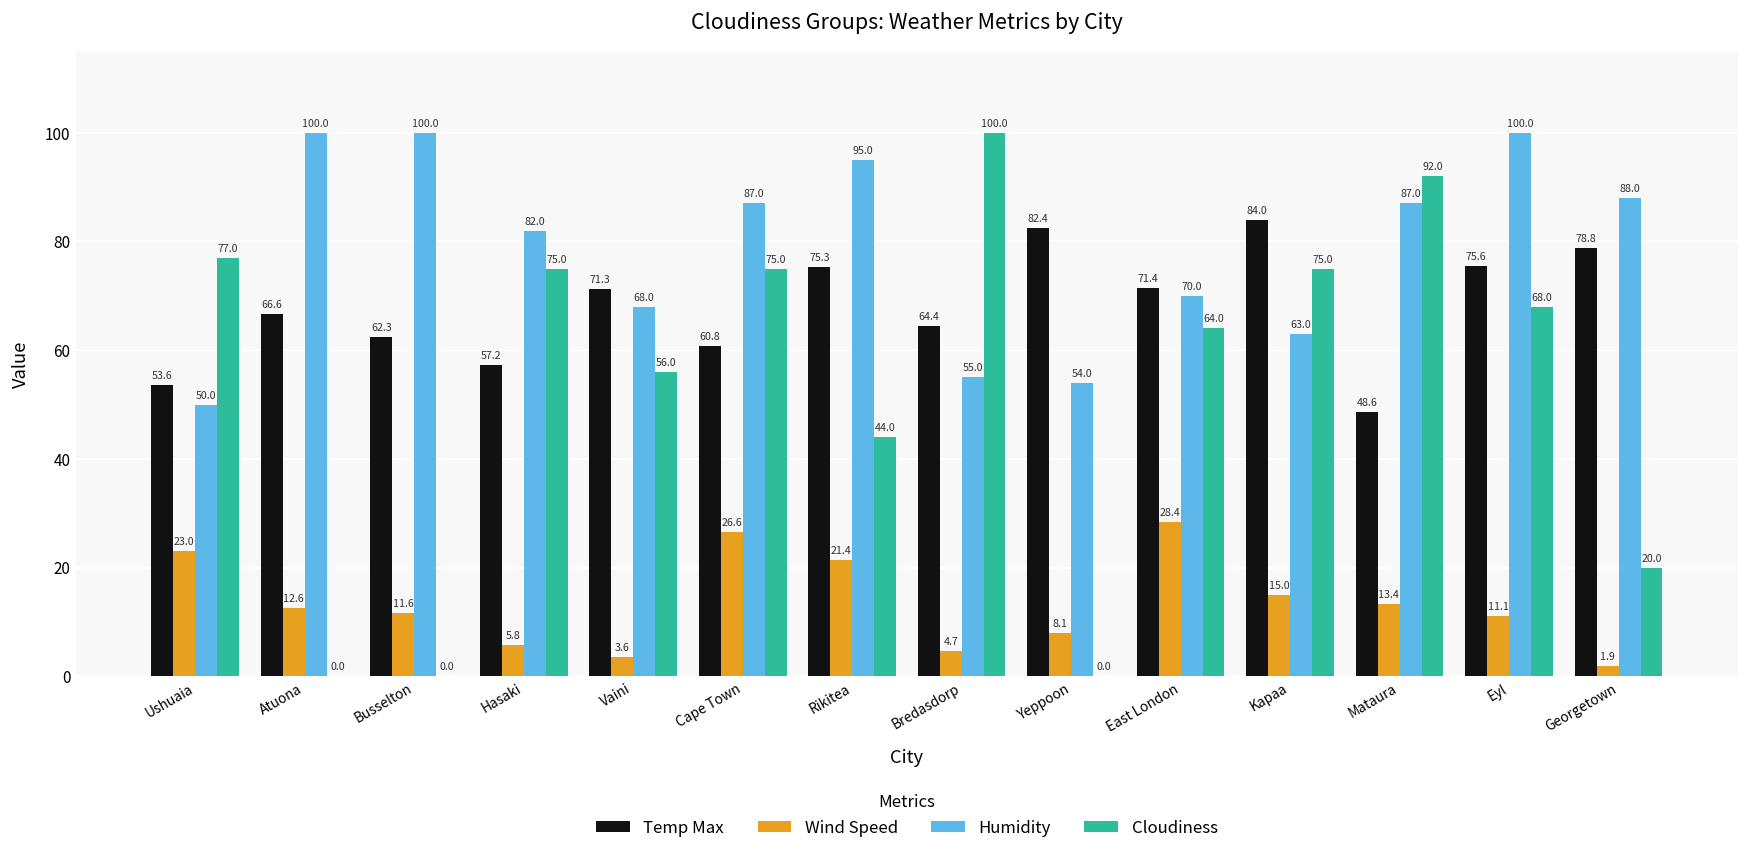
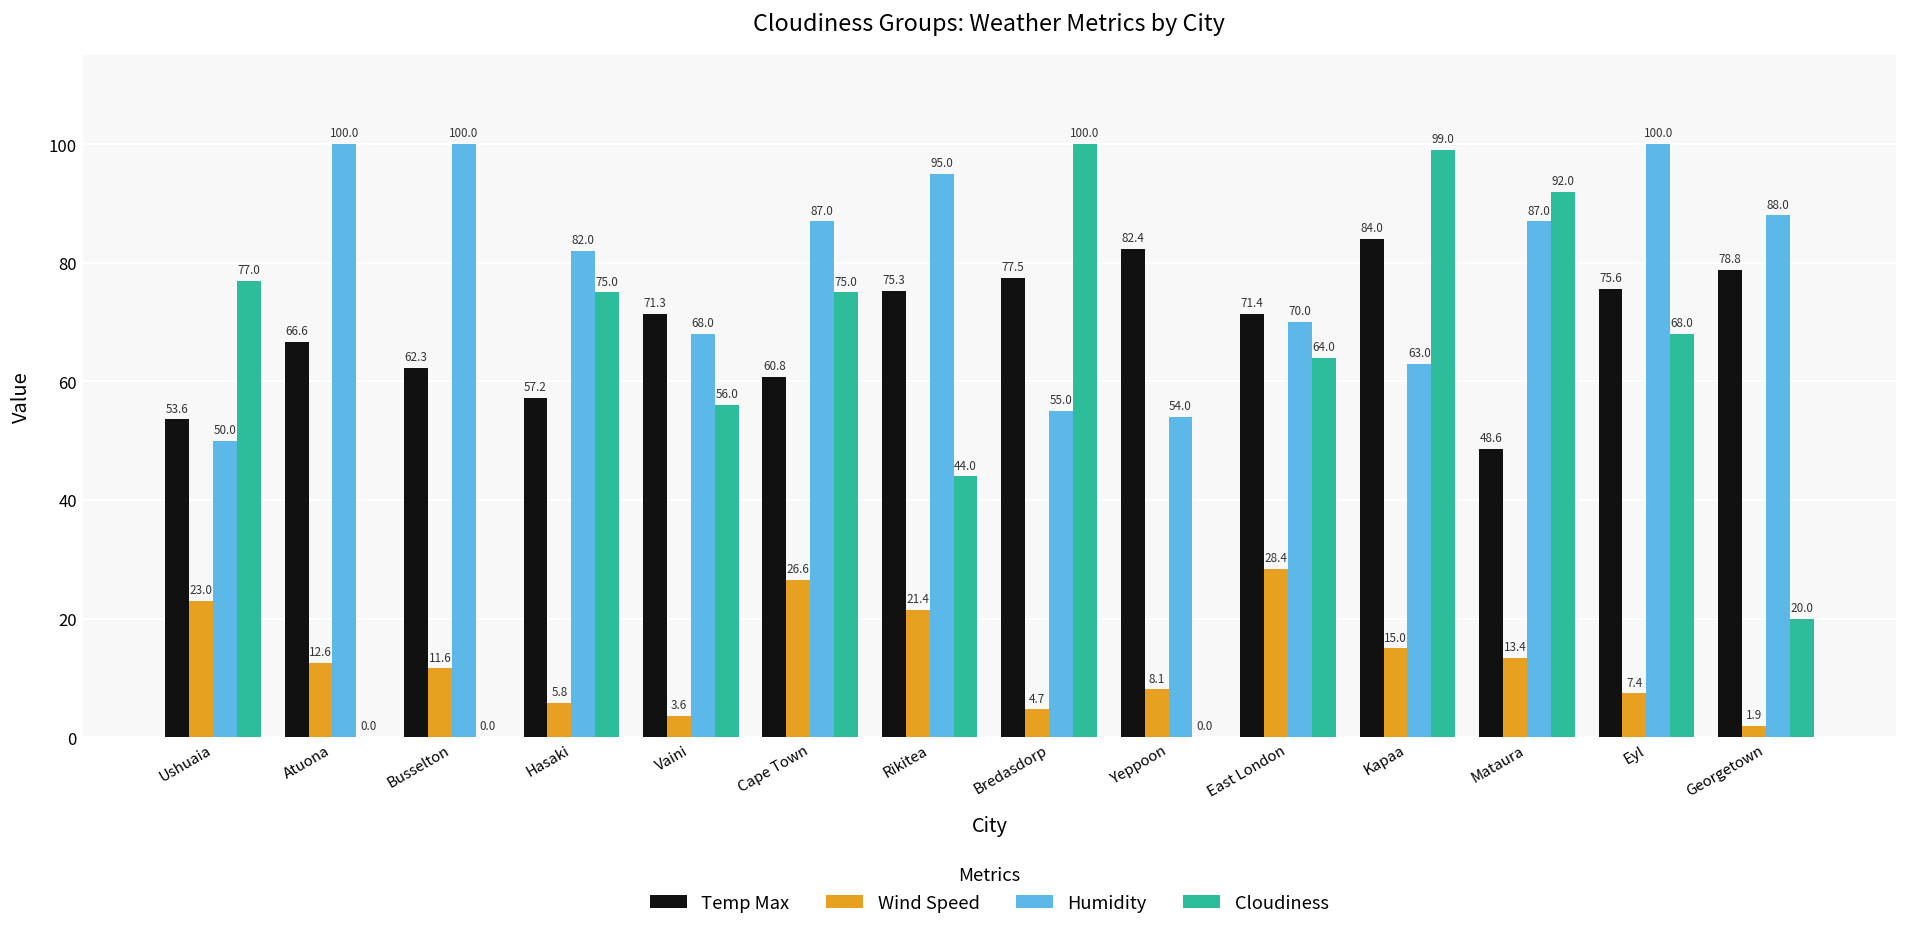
Temp Max, Bredasdorp: 64.4 -> 77.5
Cloudiness, Kapaa: 75.0 -> 99.0
Wind Speed, Eyl: 11.1 -> 7.4
